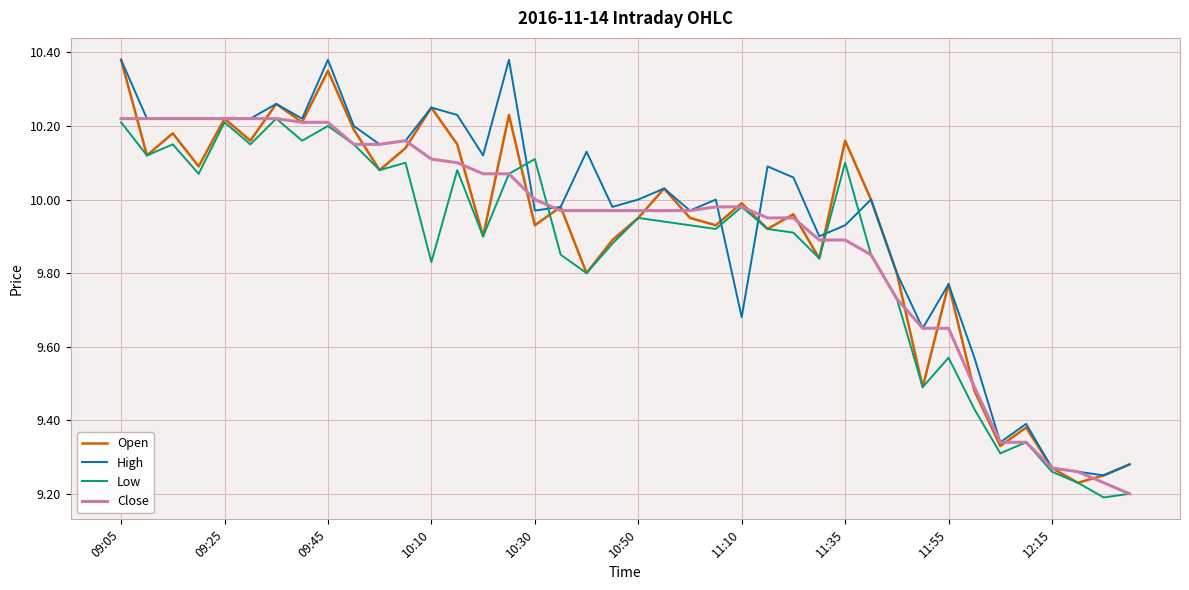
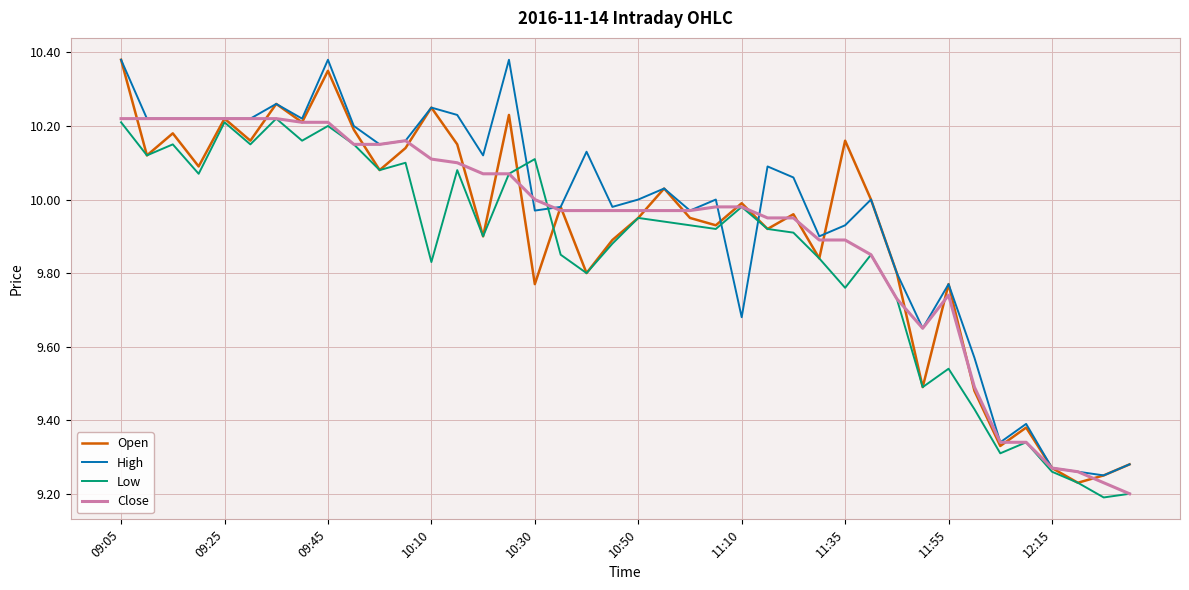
Open, 10:30: 9.93 -> 9.77
Low, 11:35: 10.10 -> 9.76
Low, 11:55: 9.57 -> 9.54
Close, 11:55: 9.65 -> 9.74
